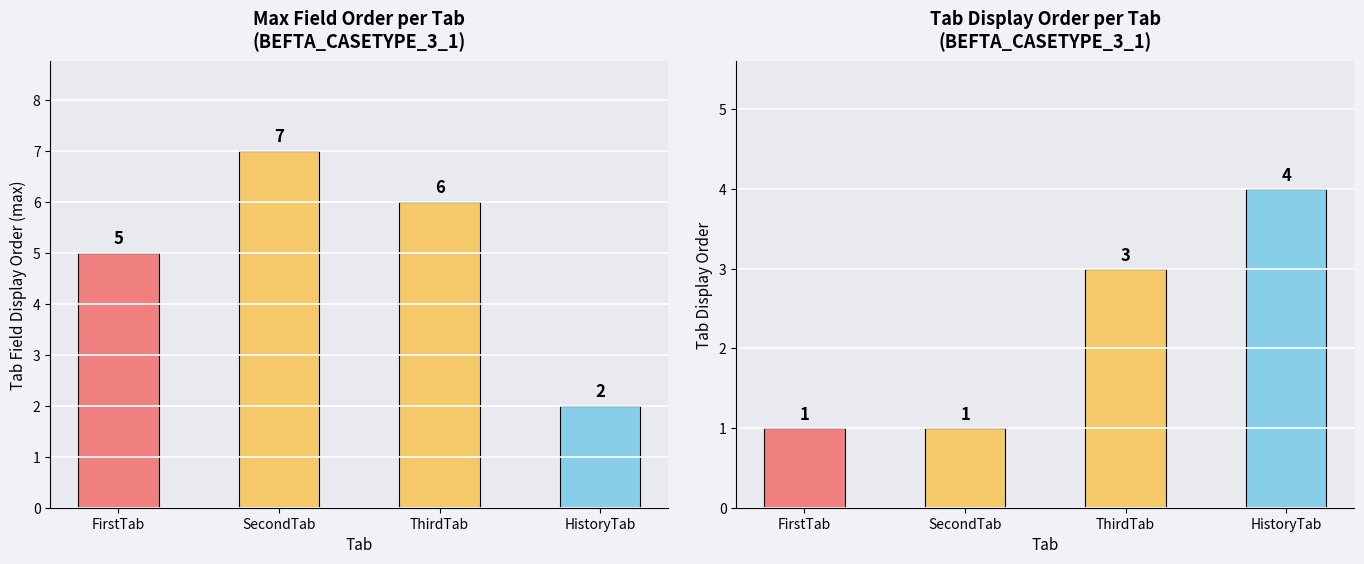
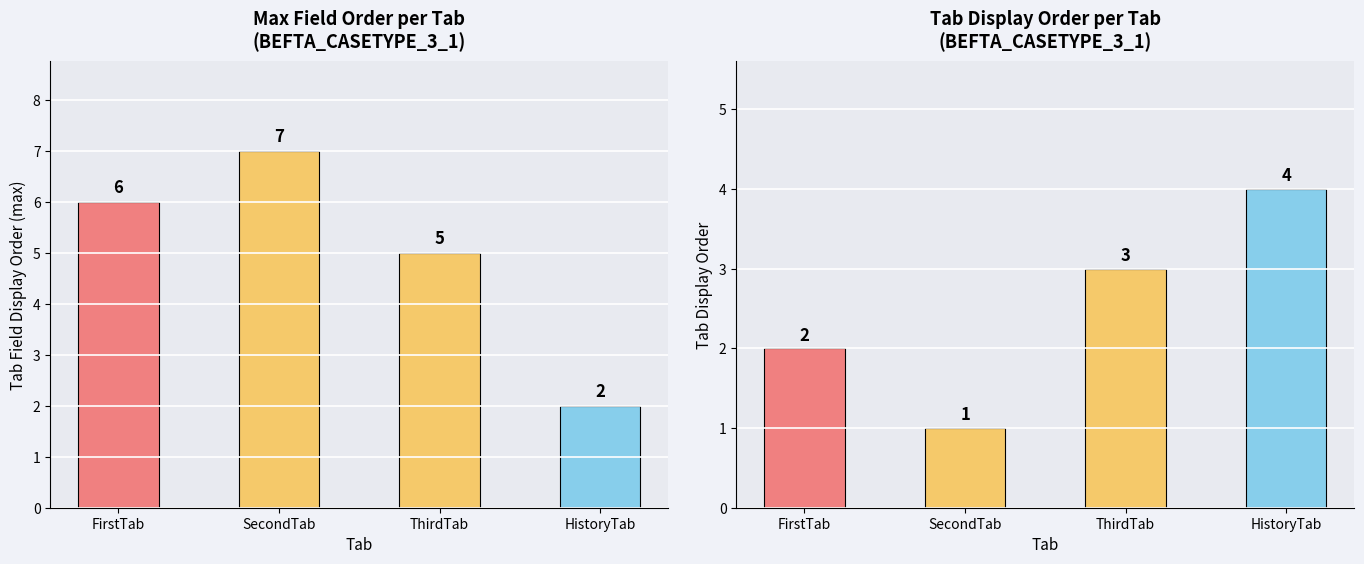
Max Field Order per Tab (BEFTA_CASETYPE_3_1), FirstTab: 5 -> 6
Max Field Order per Tab (BEFTA_CASETYPE_3_1), ThirdTab: 6 -> 5
Tab Display Order per Tab (BEFTA_CASETYPE_3_1), FirstTab: 1 -> 2
